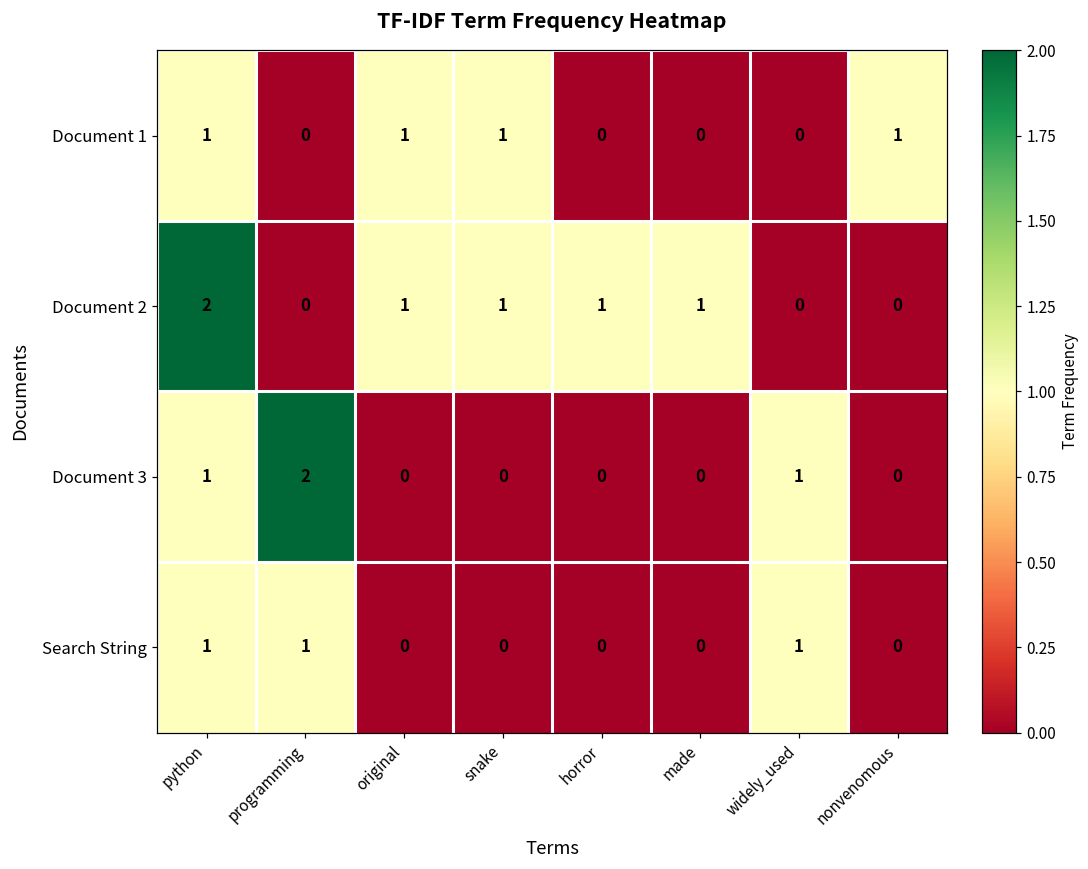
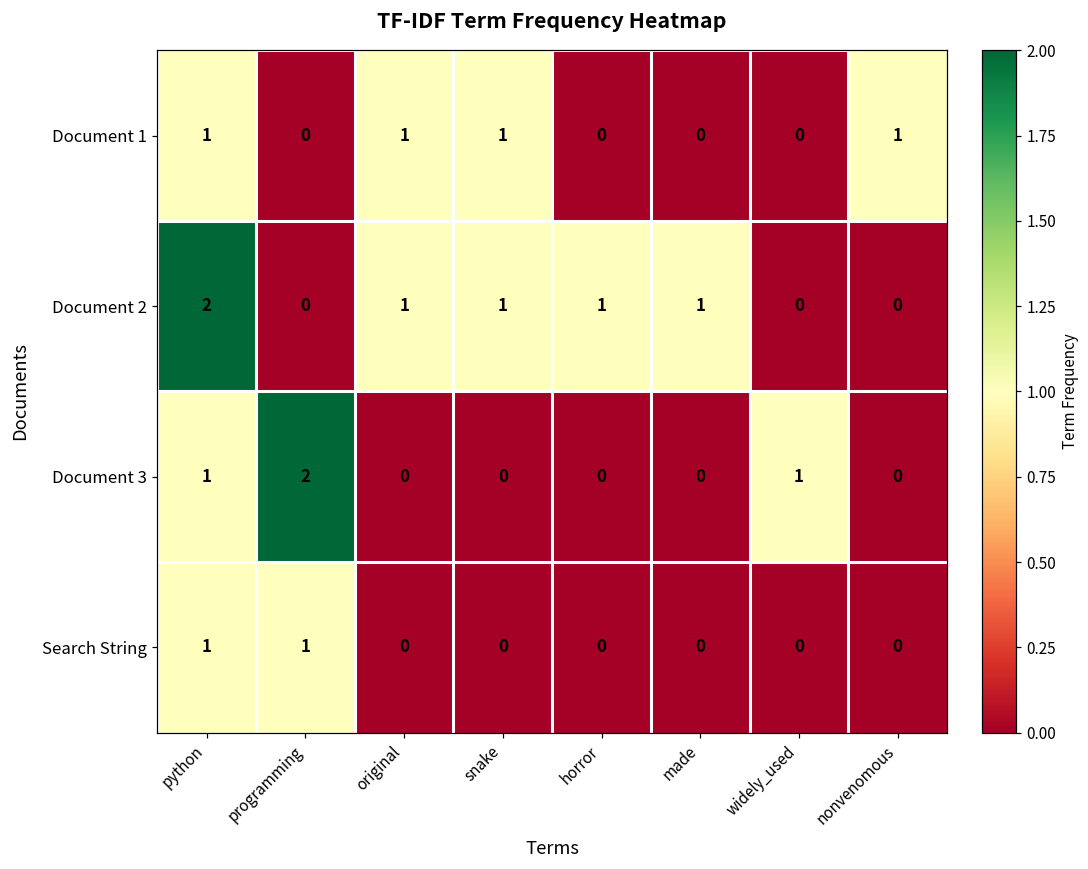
Search String, widely_used: 1 -> 0
